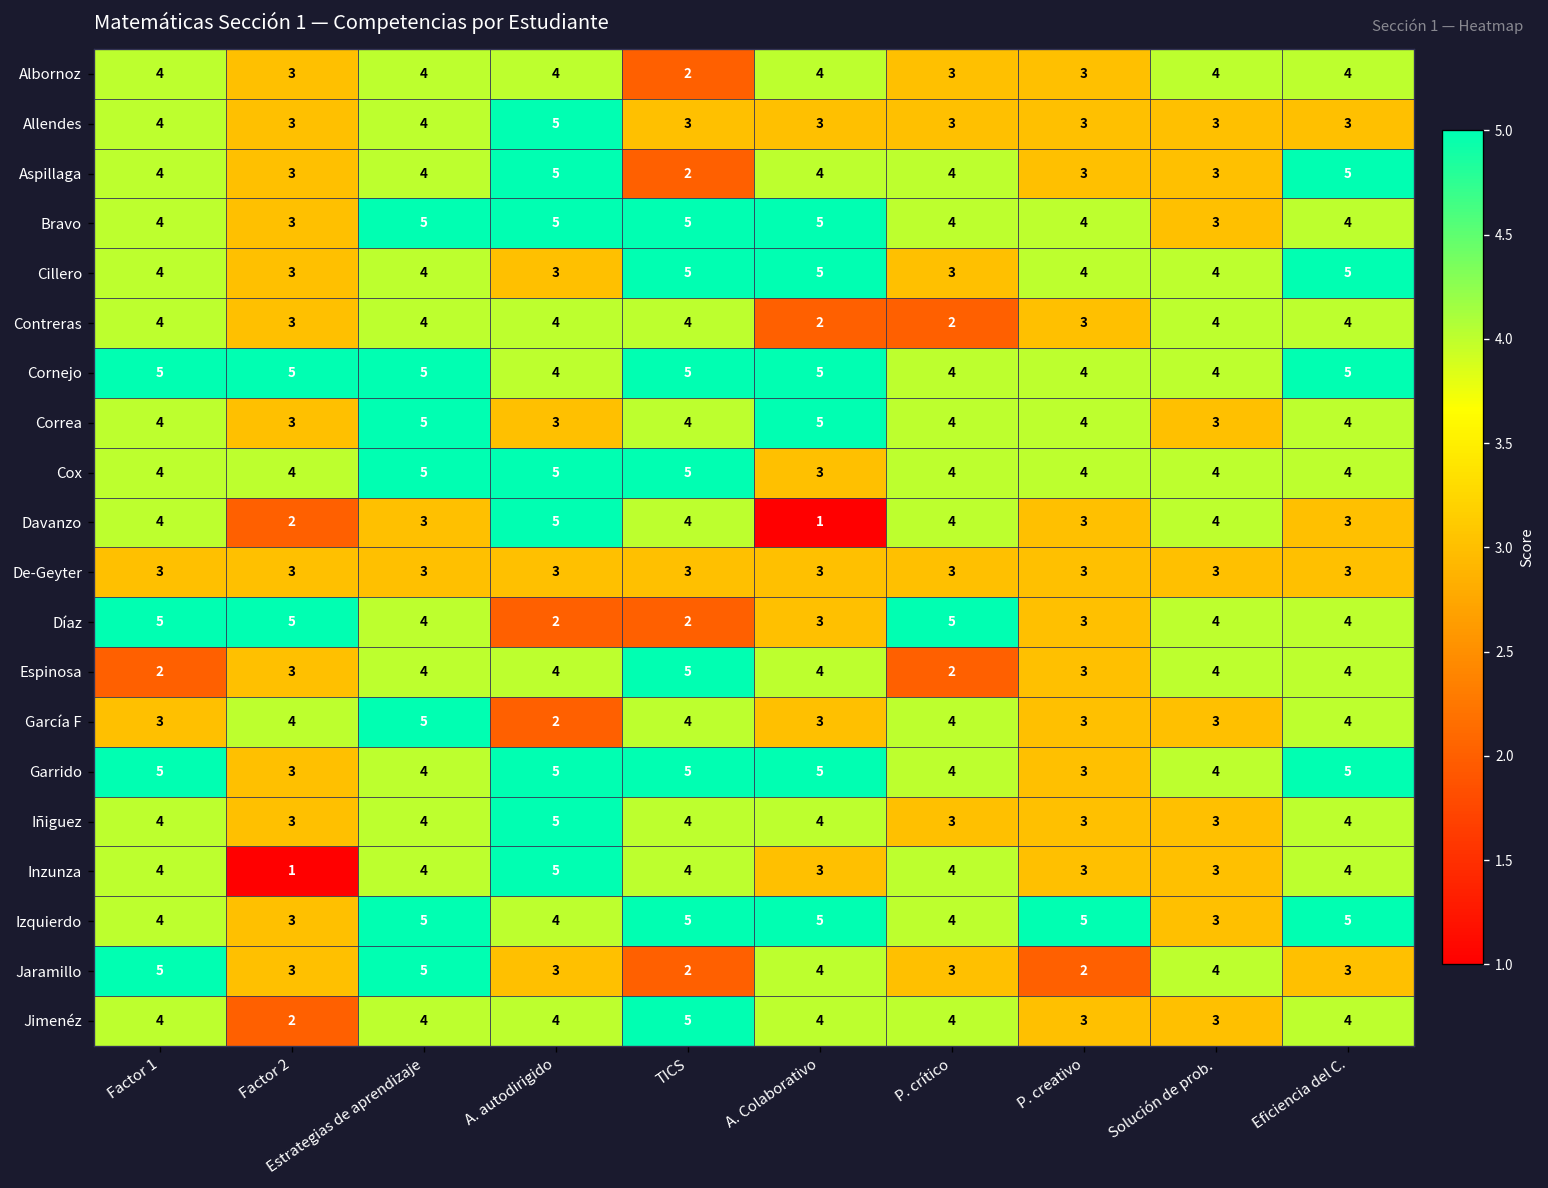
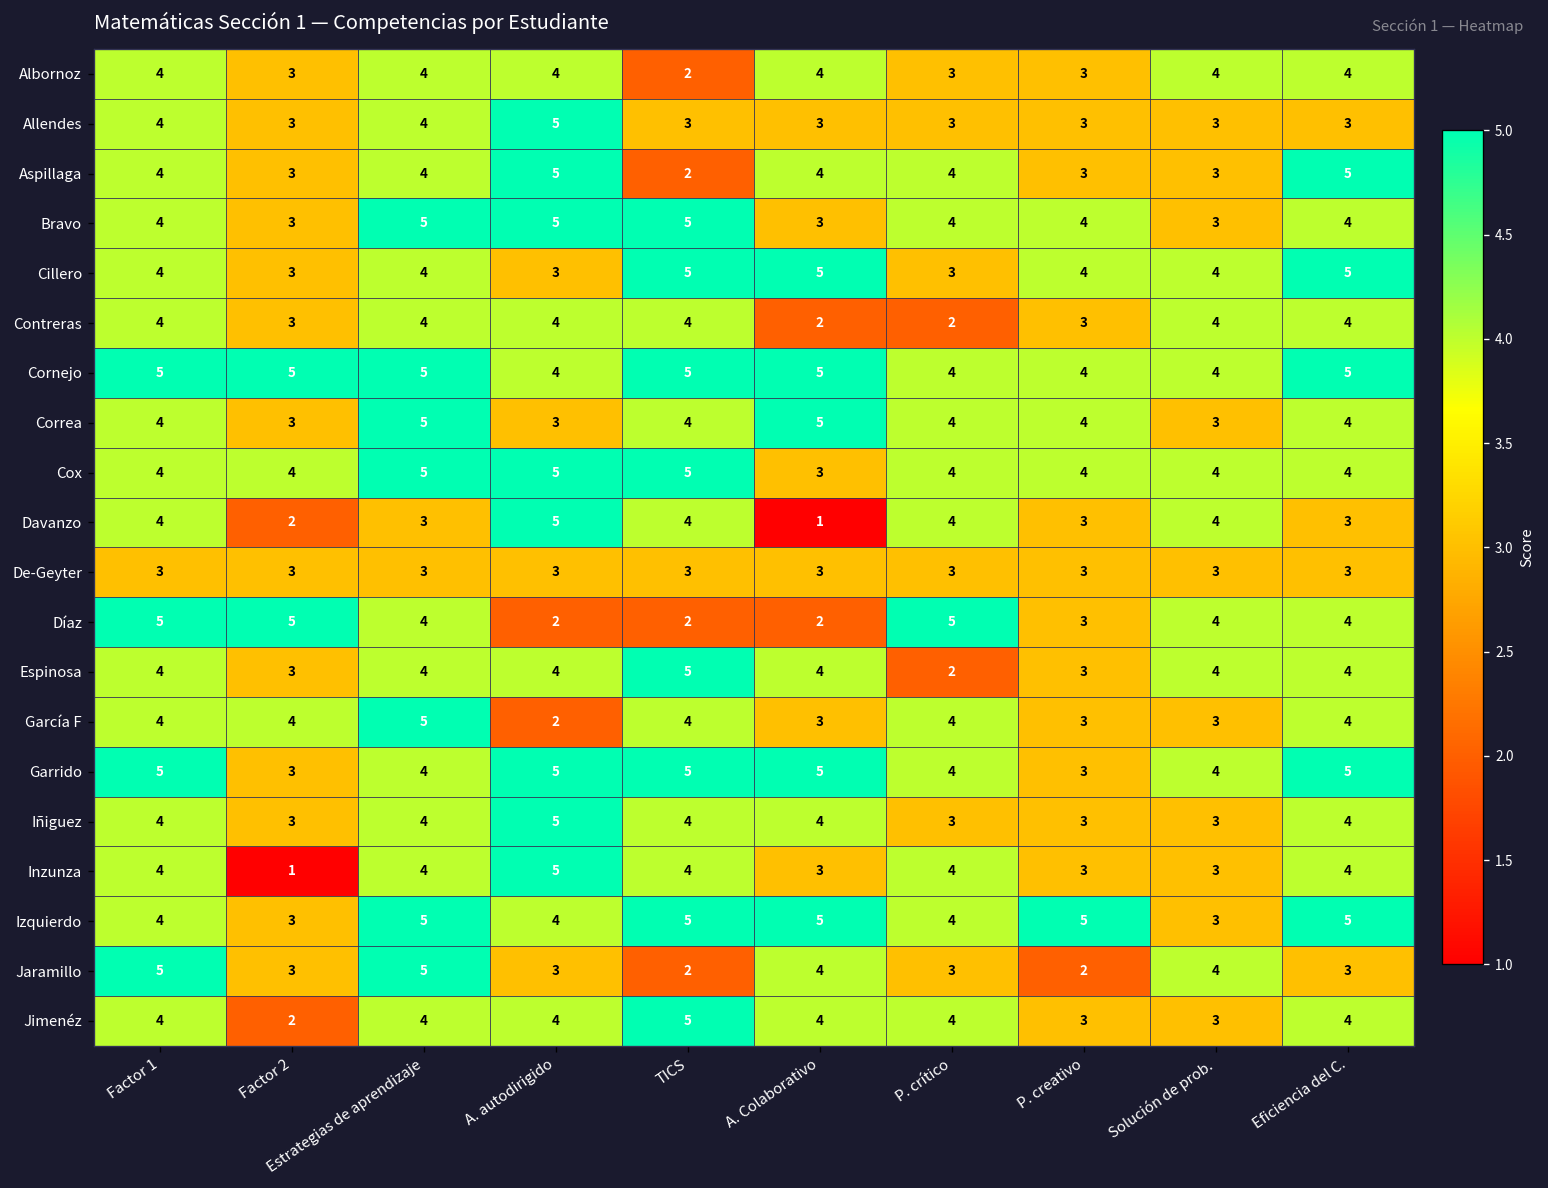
Bravo, A. Colaborativo: 5 -> 3
Díaz, A. Colaborativo: 3 -> 2
Espinosa, Factor 1: 2 -> 4
García F, Factor 1: 3 -> 4
